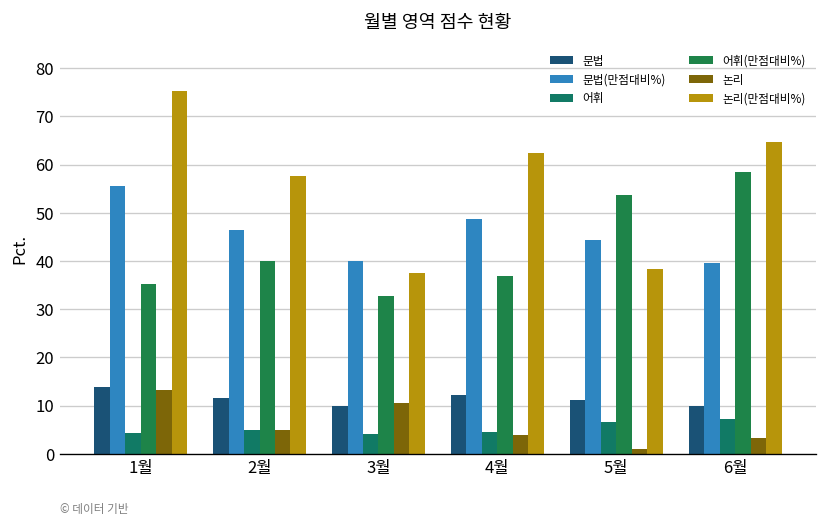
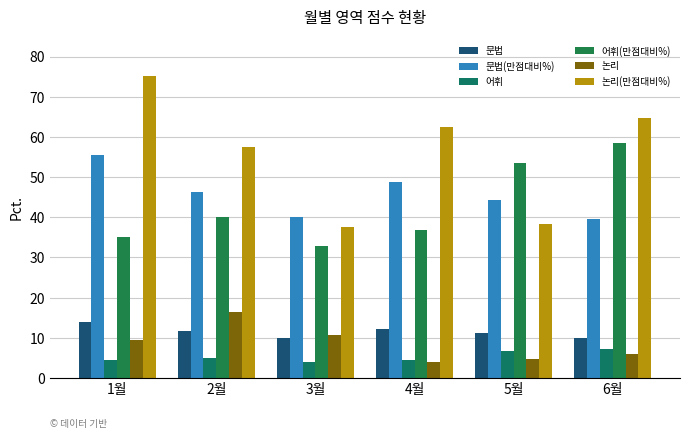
논리, 1월: 13 -> 9
논리, 2월: 5 -> 16
논리, 5월: 1 -> 5
논리, 6월: 3 -> 6
